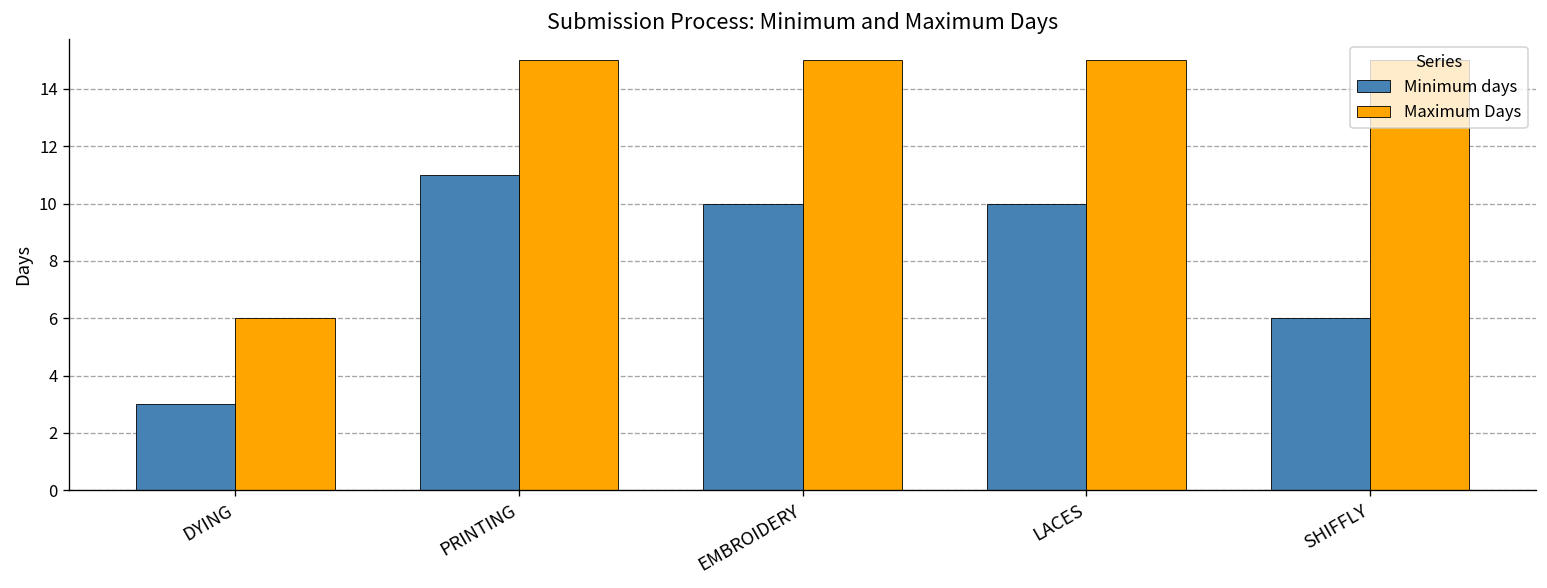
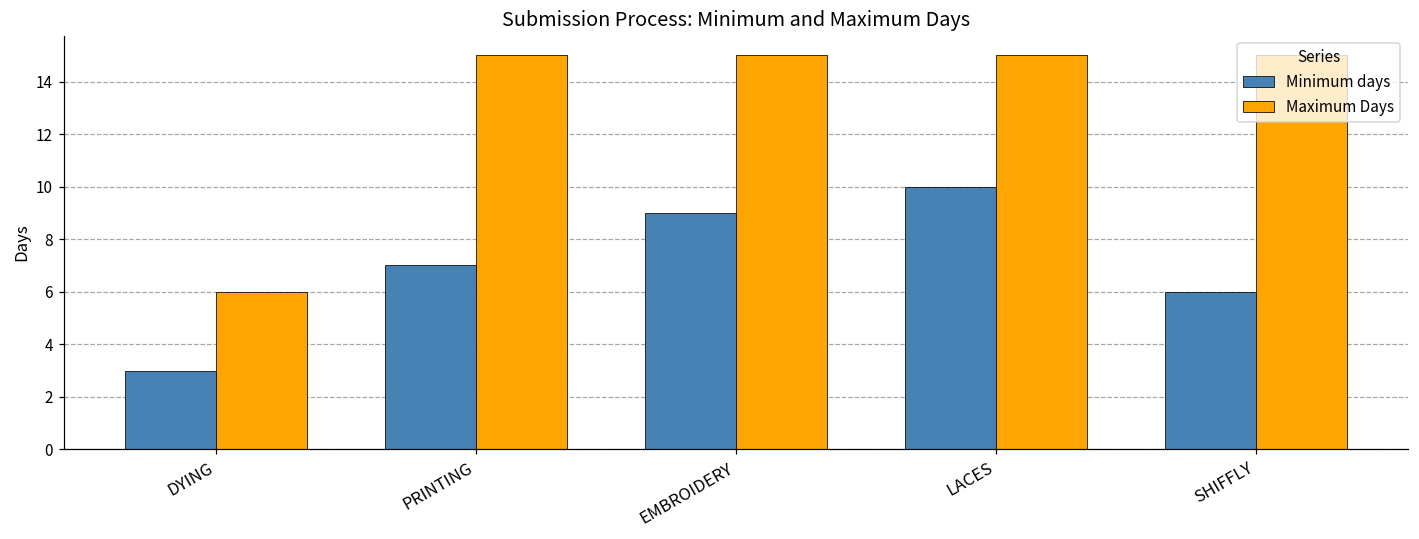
Minimum days, PRINTING: 11 -> 7
Minimum days, EMBROIDERY: 10 -> 9
